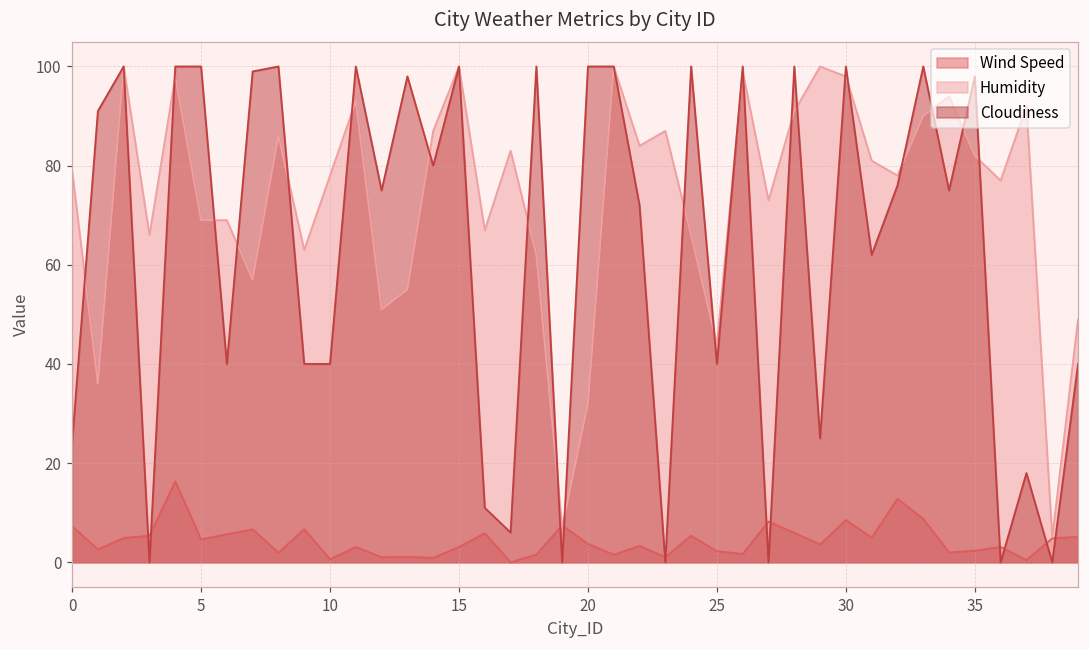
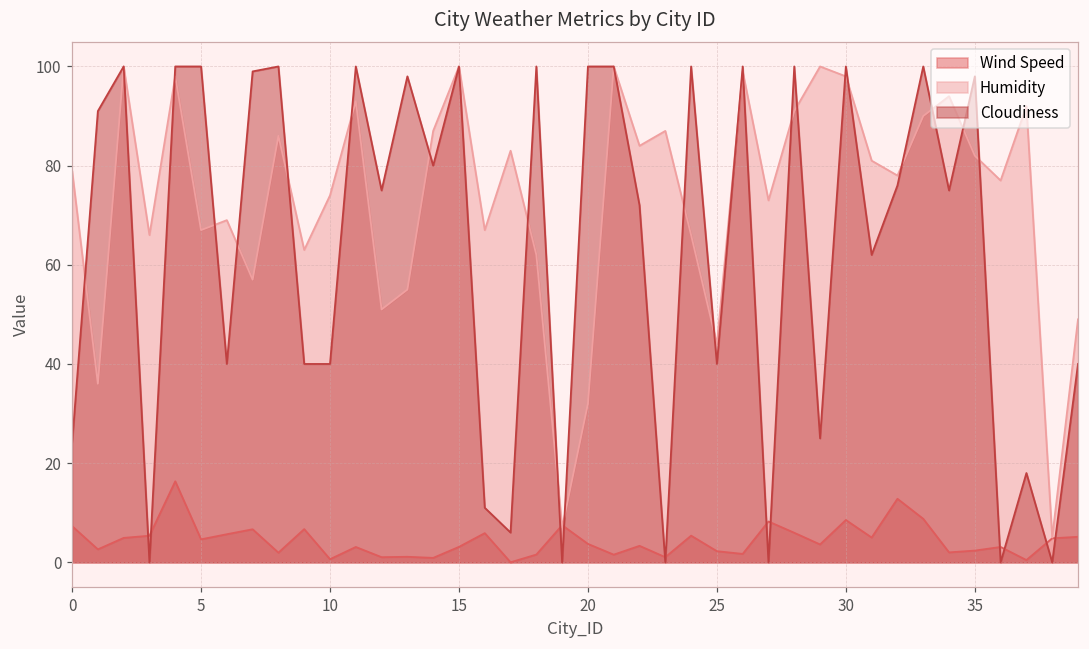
Humidity, 5: 69 -> 67
Humidity, 10: 78 -> 74
